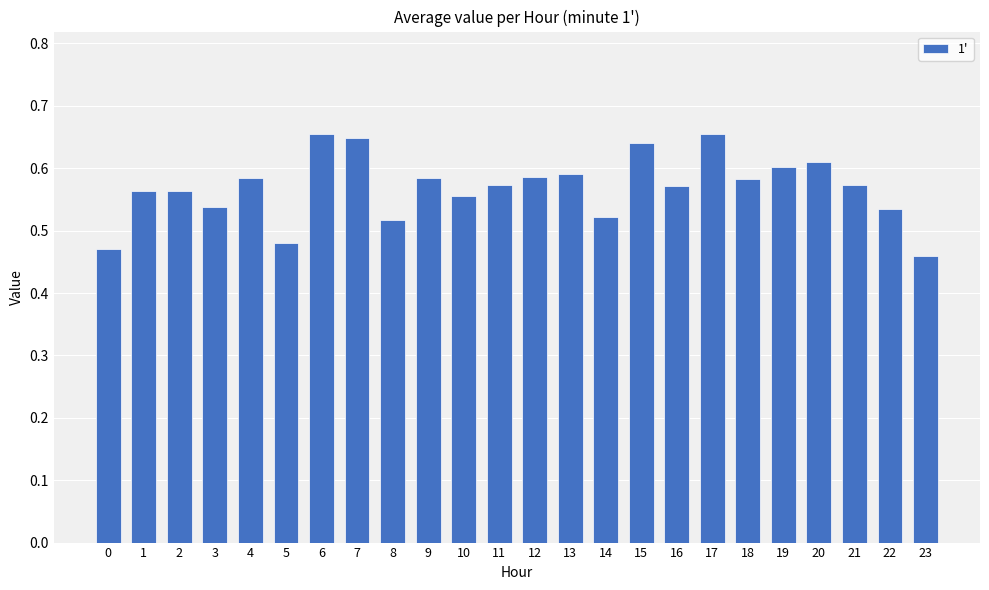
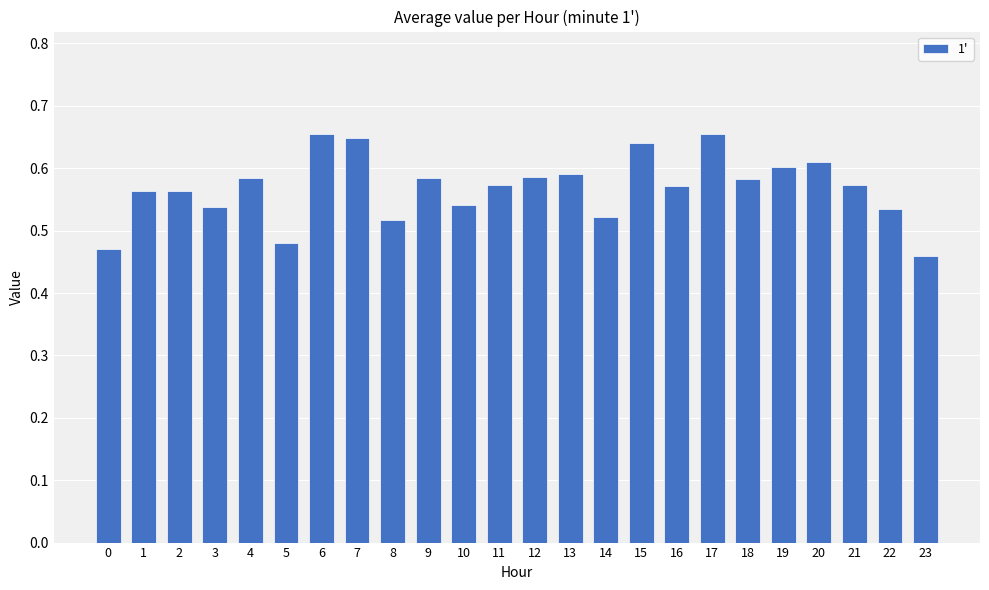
10: 0.56 -> 0.54
